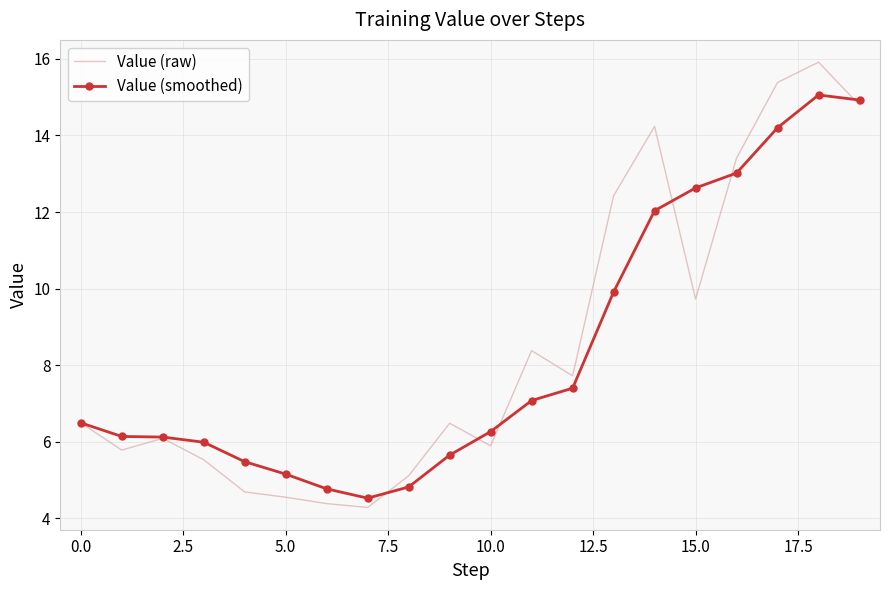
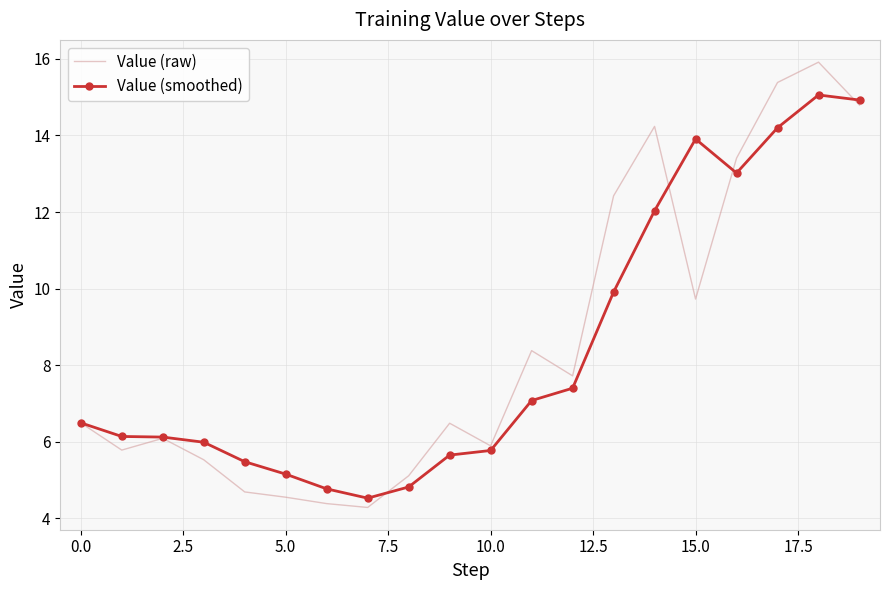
Value (smoothed), 10.0: 6.3 -> 5.8
Value (smoothed), 15.0: 12.6 -> 13.9
